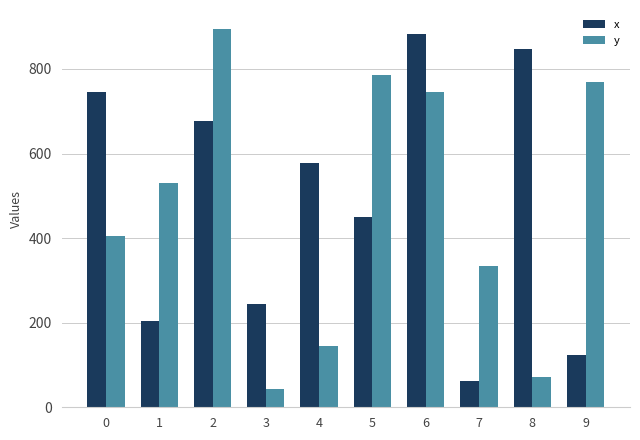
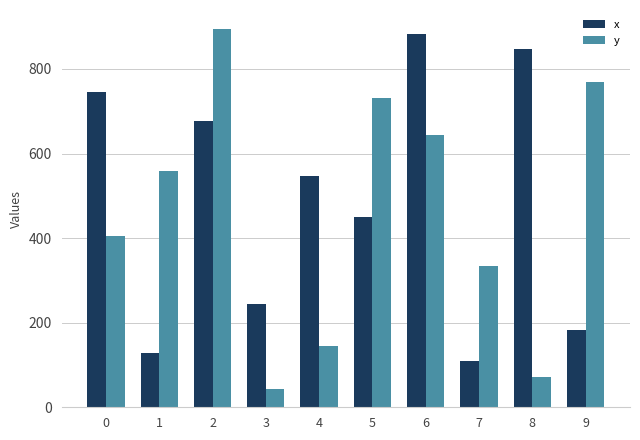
x, 1: 200 -> 130
y, 1: 530 -> 560
x, 4: 580 -> 550
y, 5: 790 -> 730
y, 6: 750 -> 640
x, 7: 60 -> 110
x, 9: 120 -> 180
